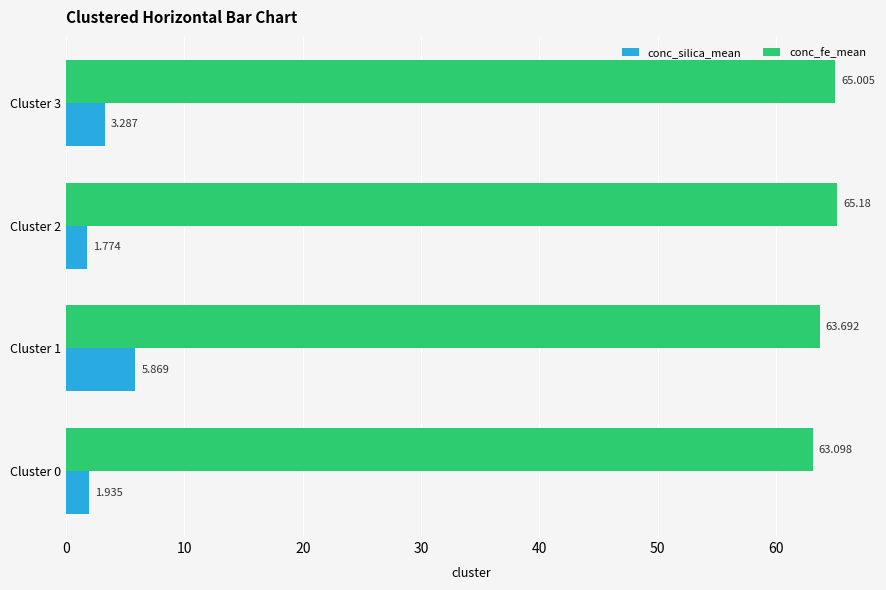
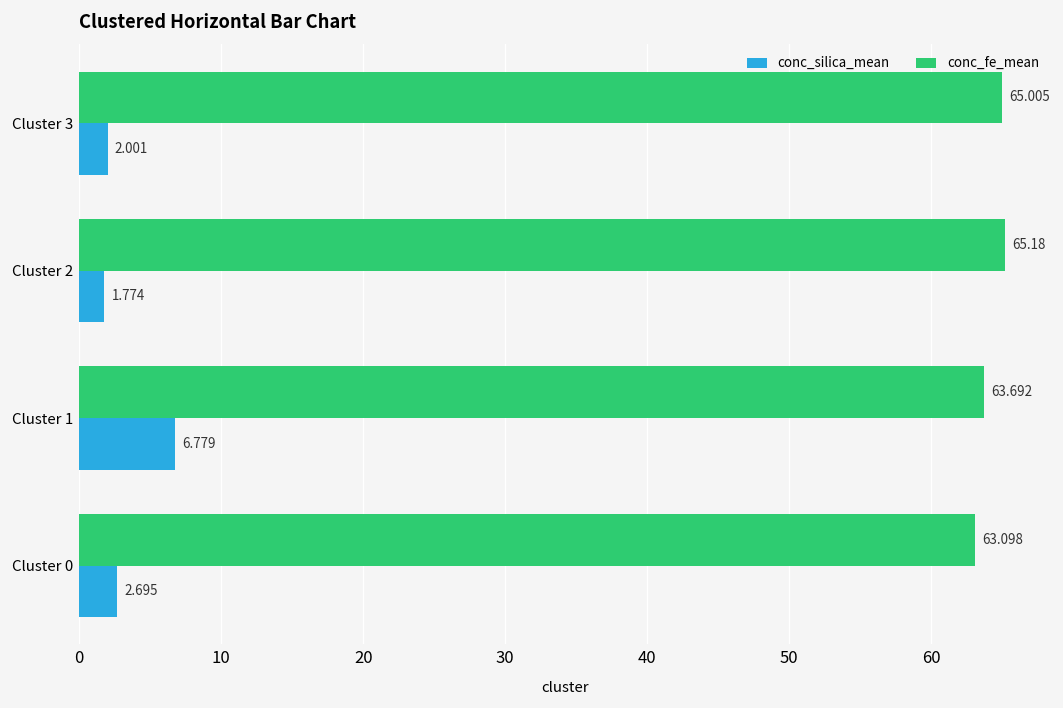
conc_silica_mean, Cluster 3: 3.287 -> 2.001
conc_silica_mean, Cluster 1: 5.869 -> 6.779
conc_silica_mean, Cluster 0: 1.935 -> 2.695
